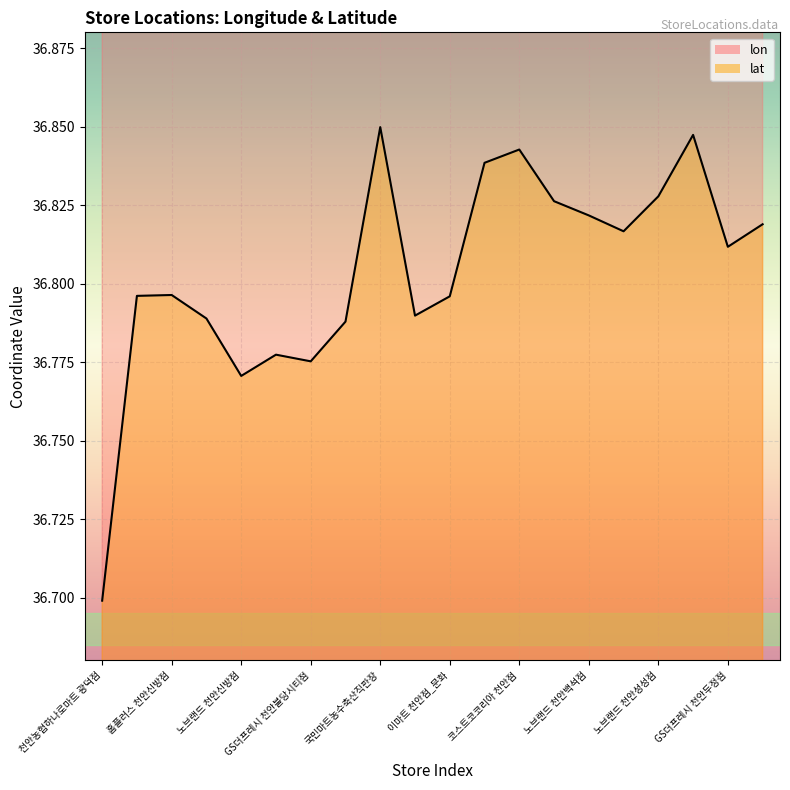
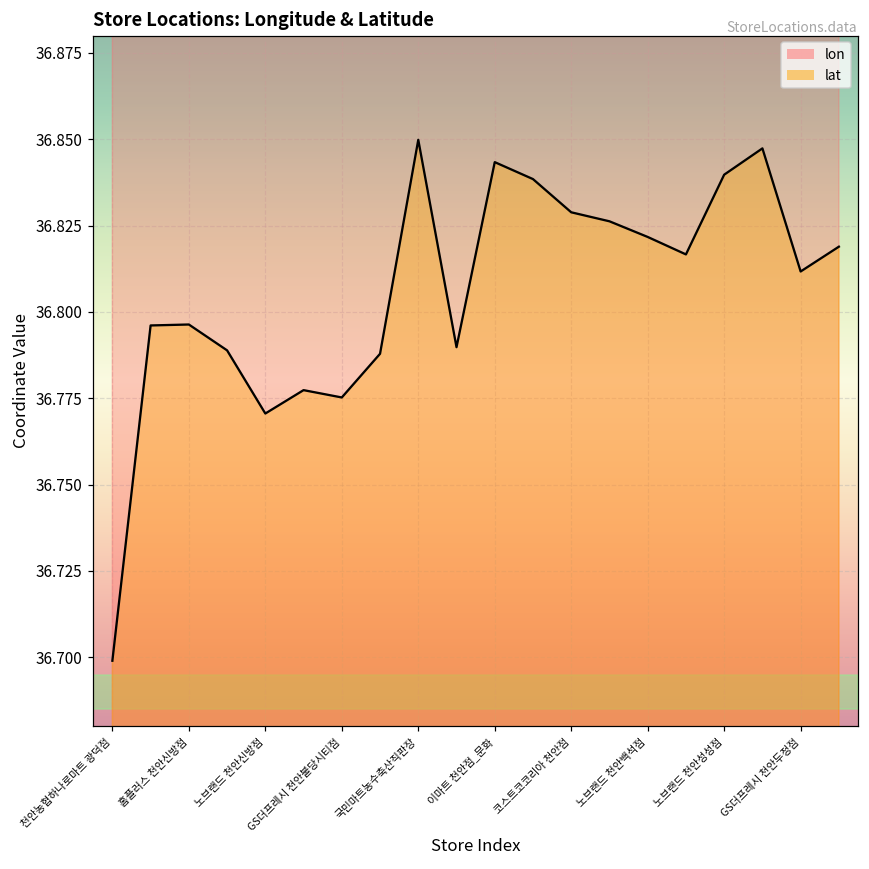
lat, 이마트 천안점_문화: 36.796 -> 36.843
lat, 코스트코코리아 천안점: 36.843 -> 36.829
lat, 노브랜드 천안성성점: 36.828 -> 36.840
